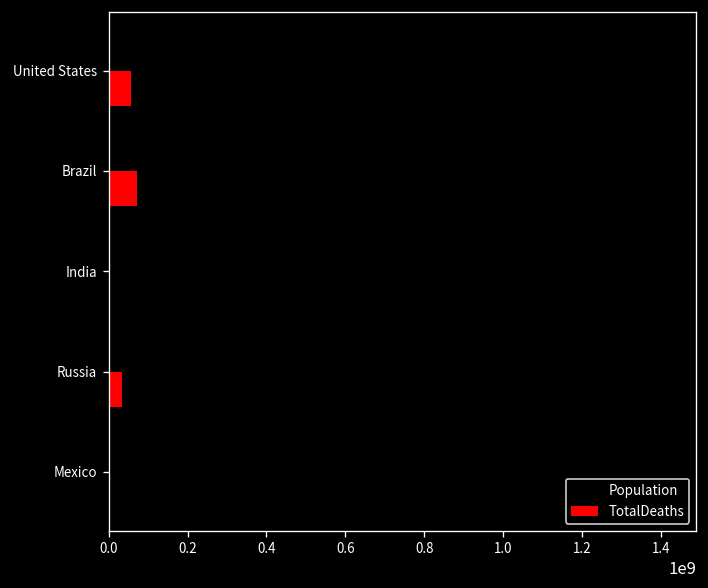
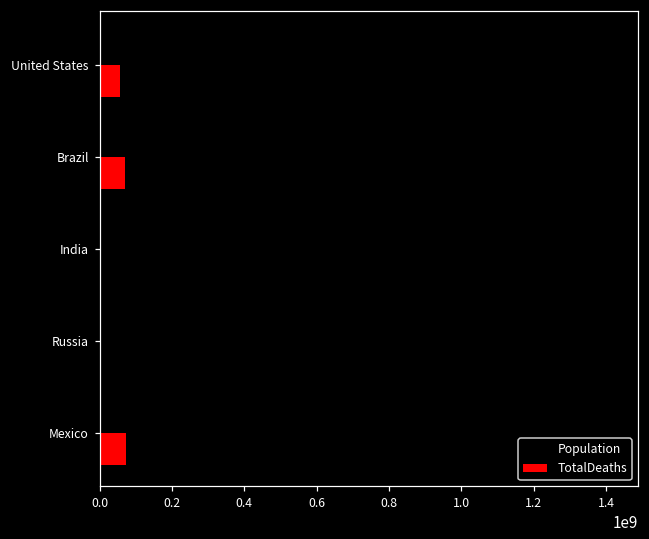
TotalDeaths, Russia: 30000000 -> 0
TotalDeaths, Mexico: 0 -> 70000000
